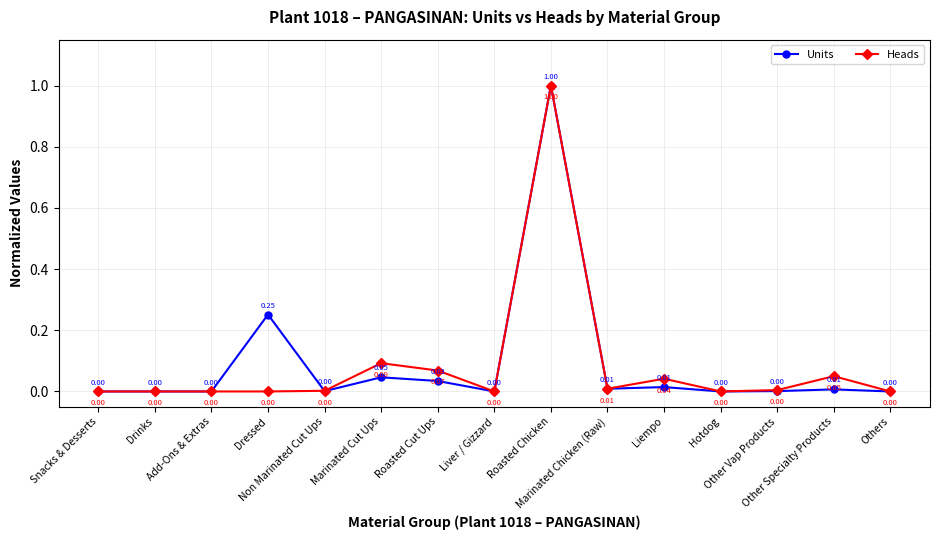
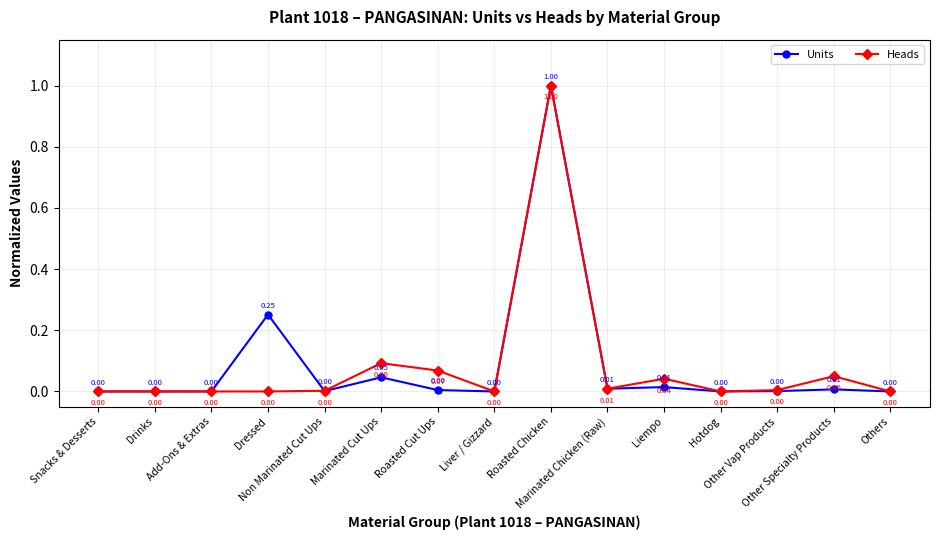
Units, Roasted Cut Ups: 0.03 -> 0.00
